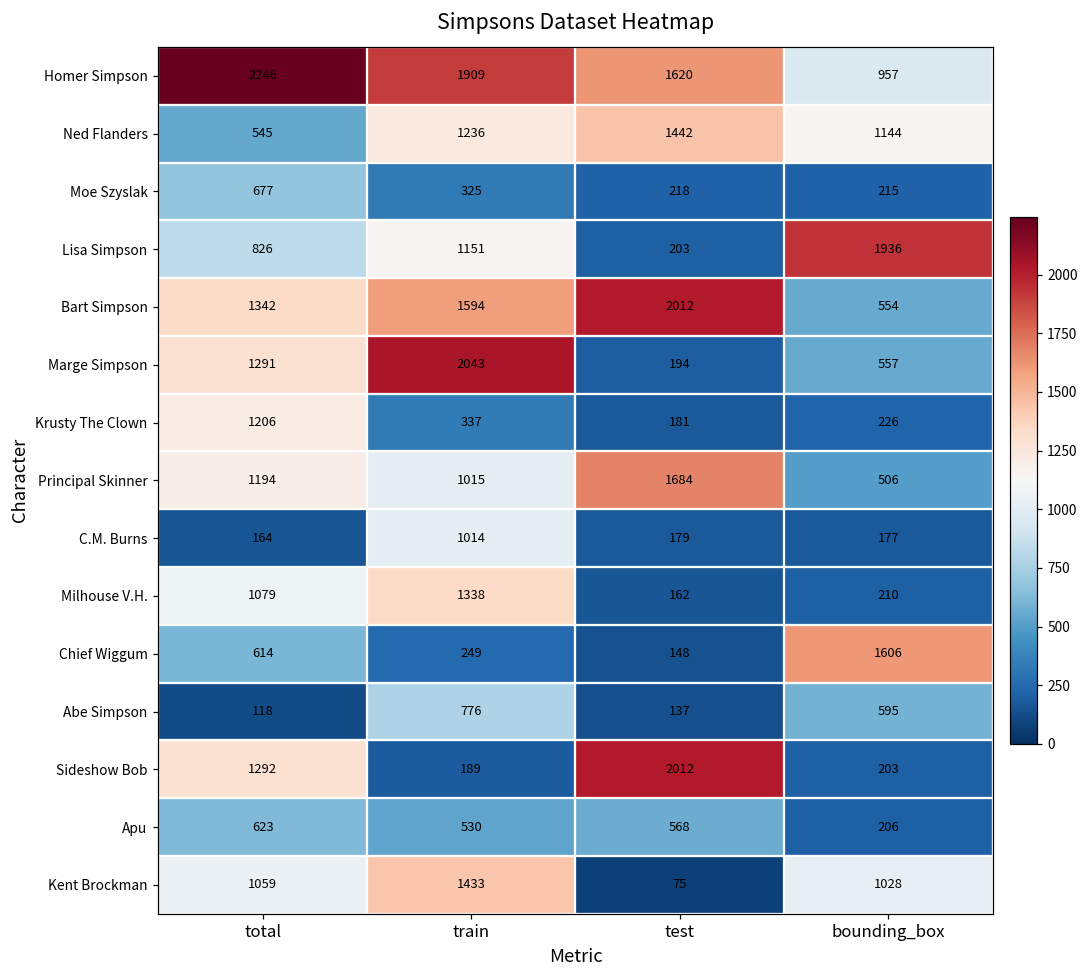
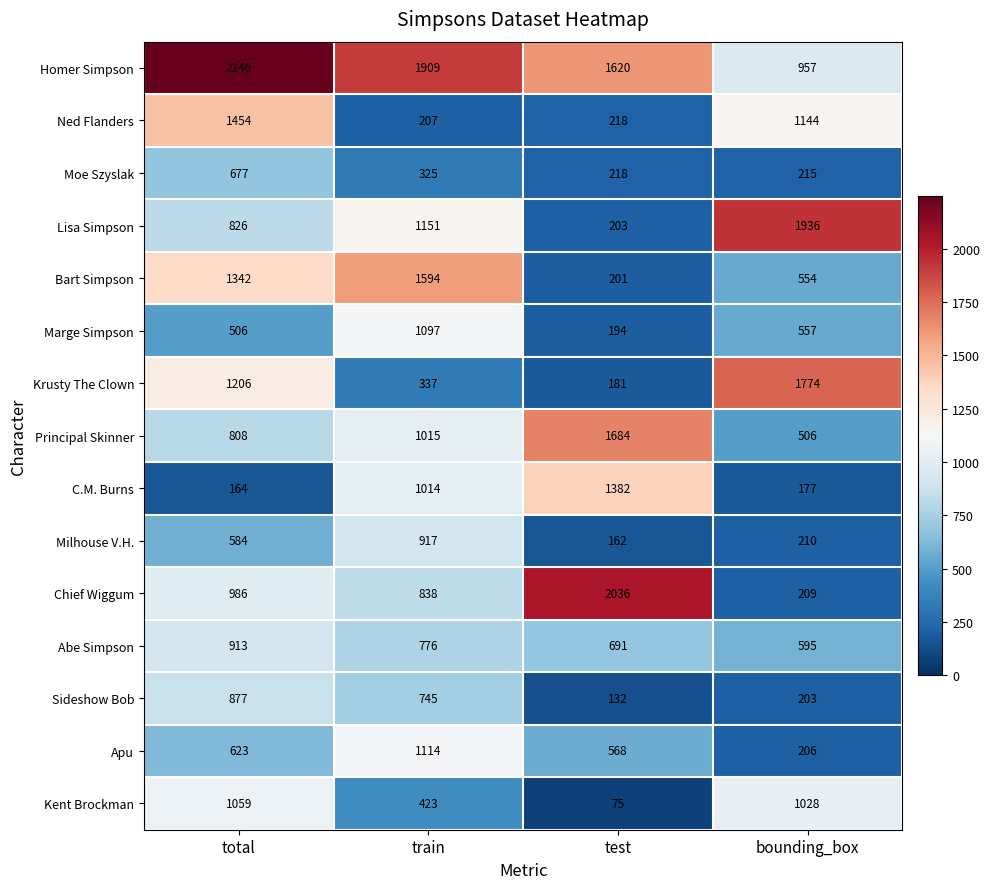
Ned Flanders, total: 545 -> 1454
Ned Flanders, train: 1236 -> 207
Ned Flanders, test: 1442 -> 218
Bart Simpson, test: 2012 -> 201
Marge Simpson, total: 1291 -> 506
Marge Simpson, train: 2043 -> 1097
Krusty The Clown, bounding_box: 226 -> 1774
Principal Skinner, total: 1194 -> 808
C.M. Burns, test: 179 -> 1382
Milhouse V.H., total: 1079 -> 584
Milhouse V.H., train: 1338 -> 917
Chief Wiggum, total: 614 -> 986
Chief Wiggum, train: 249 -> 838
Chief Wiggum, test: 148 -> 2036
Chief Wiggum, bounding_box: 1606 -> 209
Abe Simpson, total: 118 -> 913
Abe Simpson, test: 137 -> 691
Sideshow Bob, total: 1292 -> 877
Sideshow Bob, train: 189 -> 745
Sideshow Bob, test: 2012 -> 132
Apu, train: 530 -> 1114
Kent Brockman, train: 1433 -> 423
